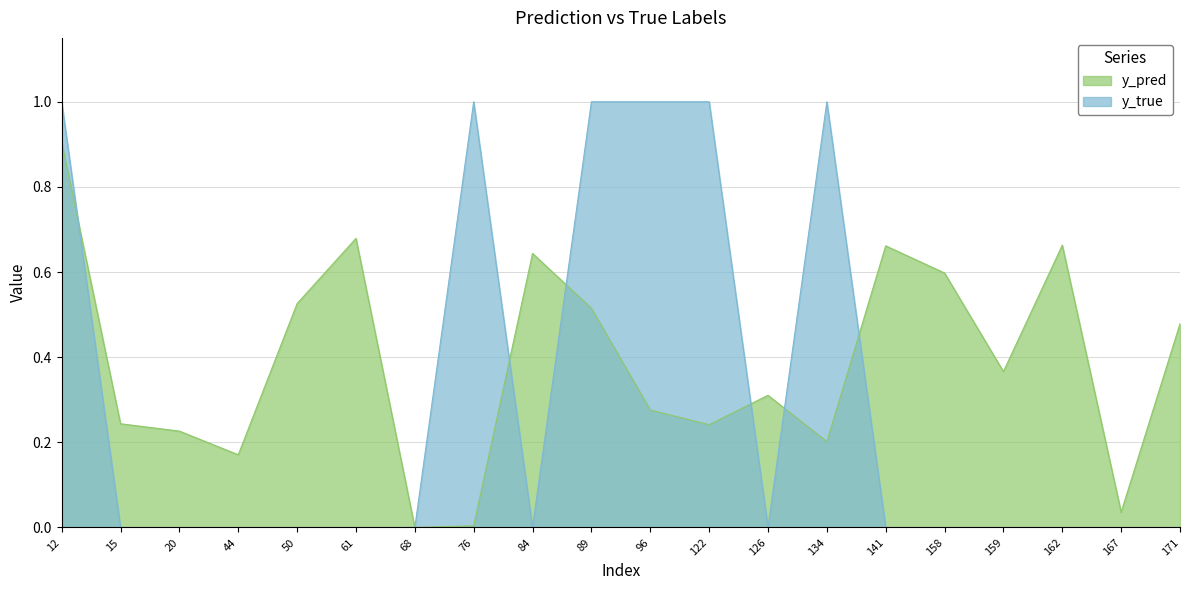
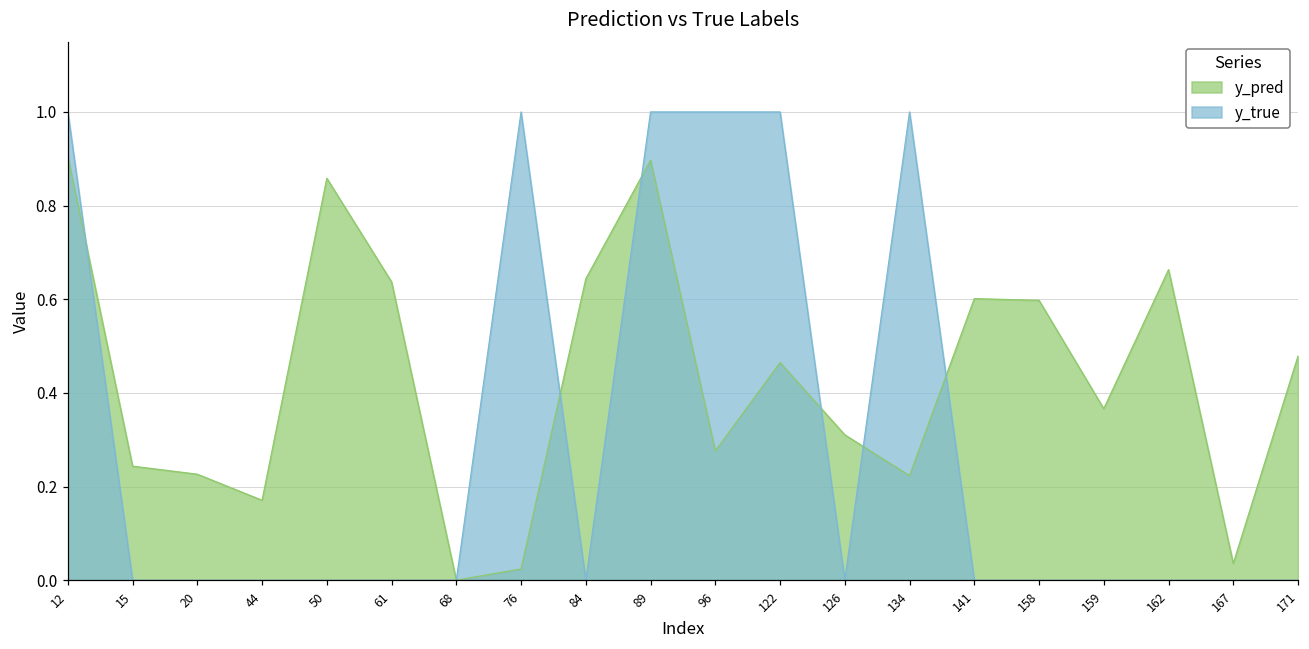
y_pred, 50: 0.53 -> 0.86
y_pred, 61: 0.68 -> 0.64
y_pred, 76: 0.00 -> 0.02
y_pred, 89: 0.51 -> 0.90
y_pred, 122: 0.24 -> 0.46
y_pred, 134: 0.20 -> 0.22
y_pred, 141: 0.66 -> 0.60
